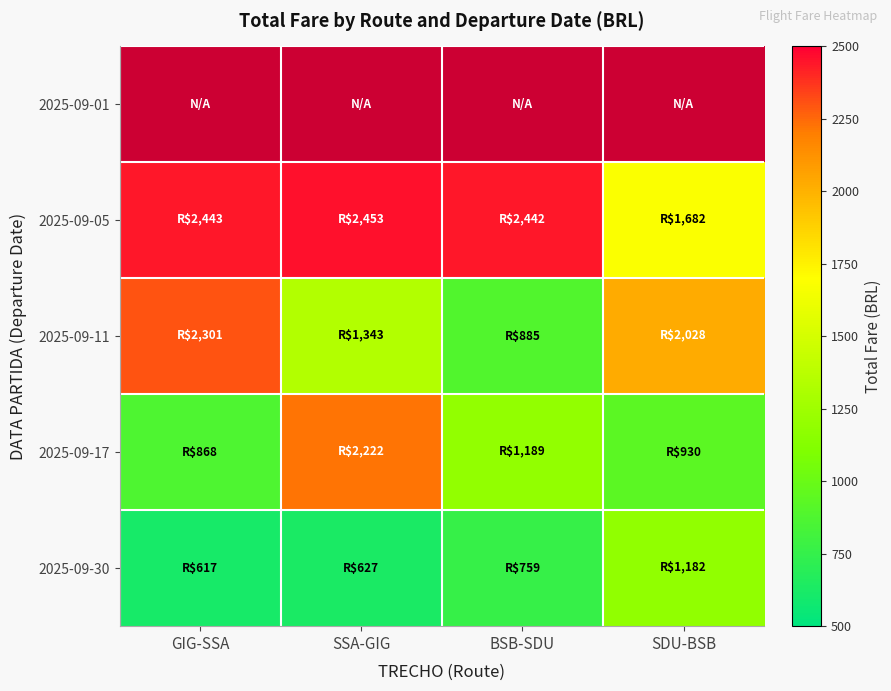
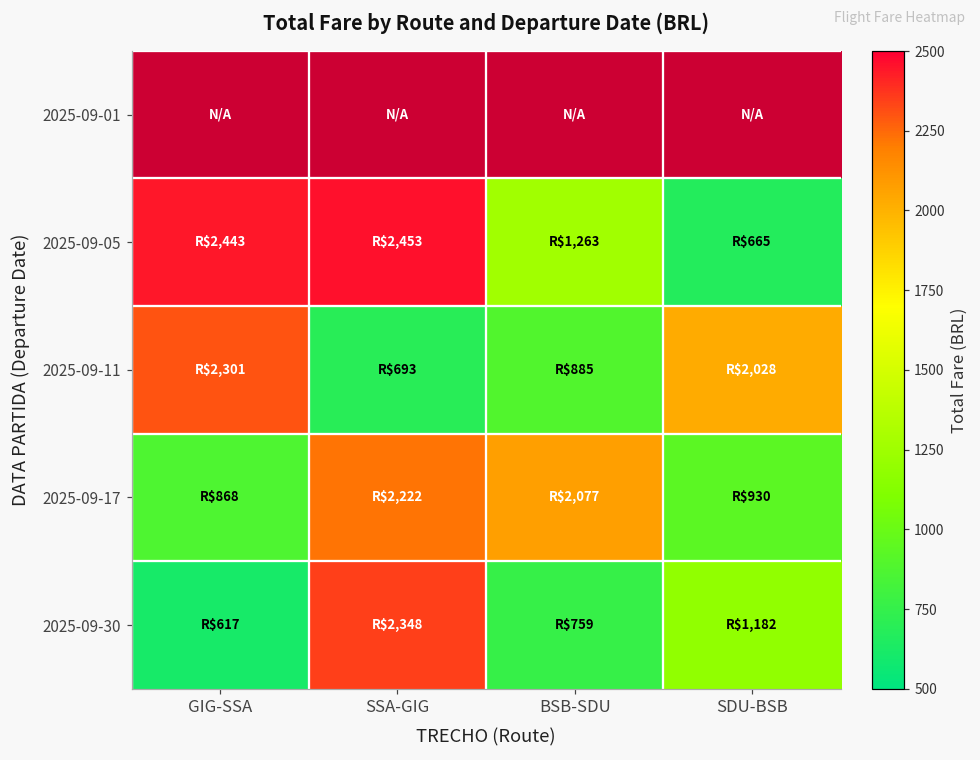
2025-09-05, BSB-SDU: $2,442 -> $1,263
2025-09-05, SDU-BSB: $1,682 -> $665
2025-09-11, SSA-GIG: $1,343 -> $693
2025-09-17, BSB-SDU: $1,189 -> $2,077
2025-09-30, SSA-GIG: $627 -> $2,348
